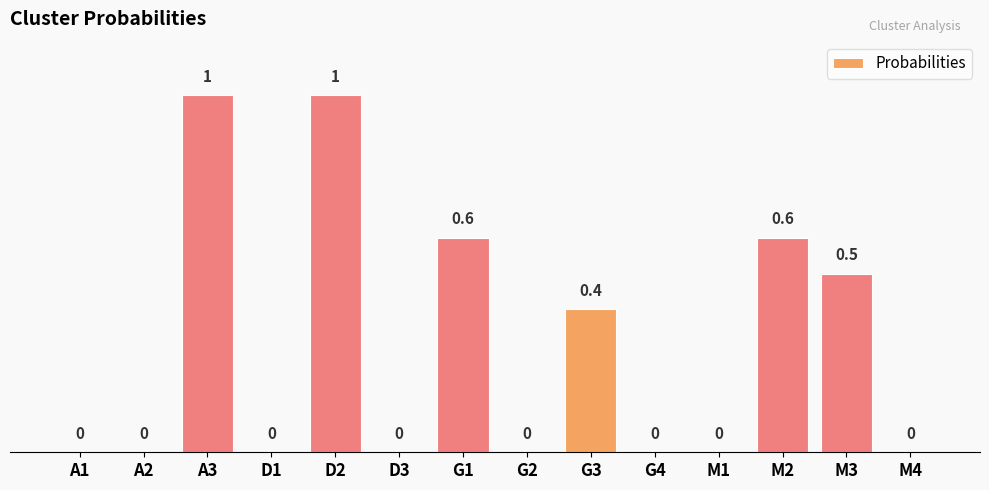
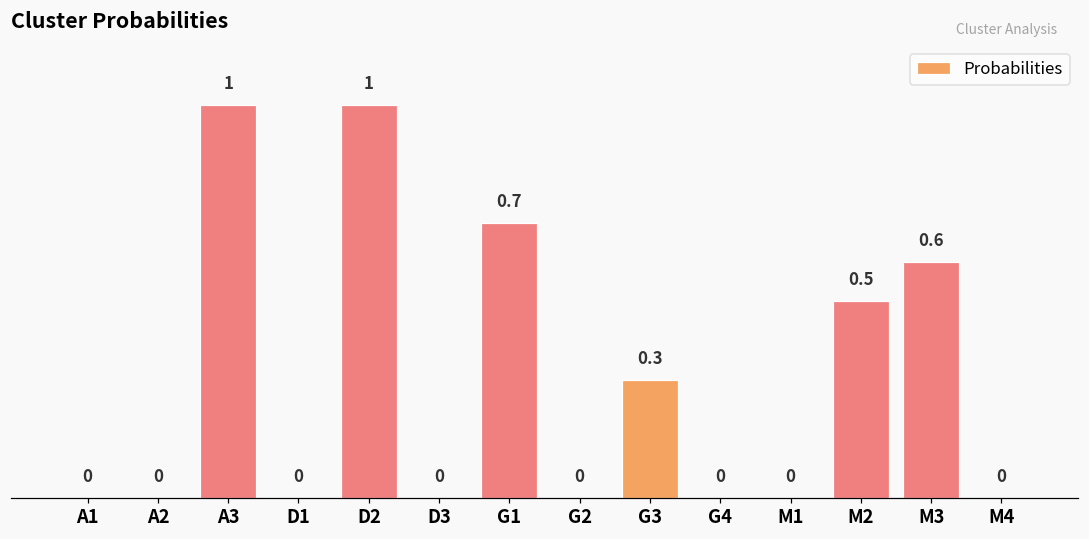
G1: 0.6 -> 0.7
G3: 0.4 -> 0.3
M2: 0.6 -> 0.5
M3: 0.5 -> 0.6
